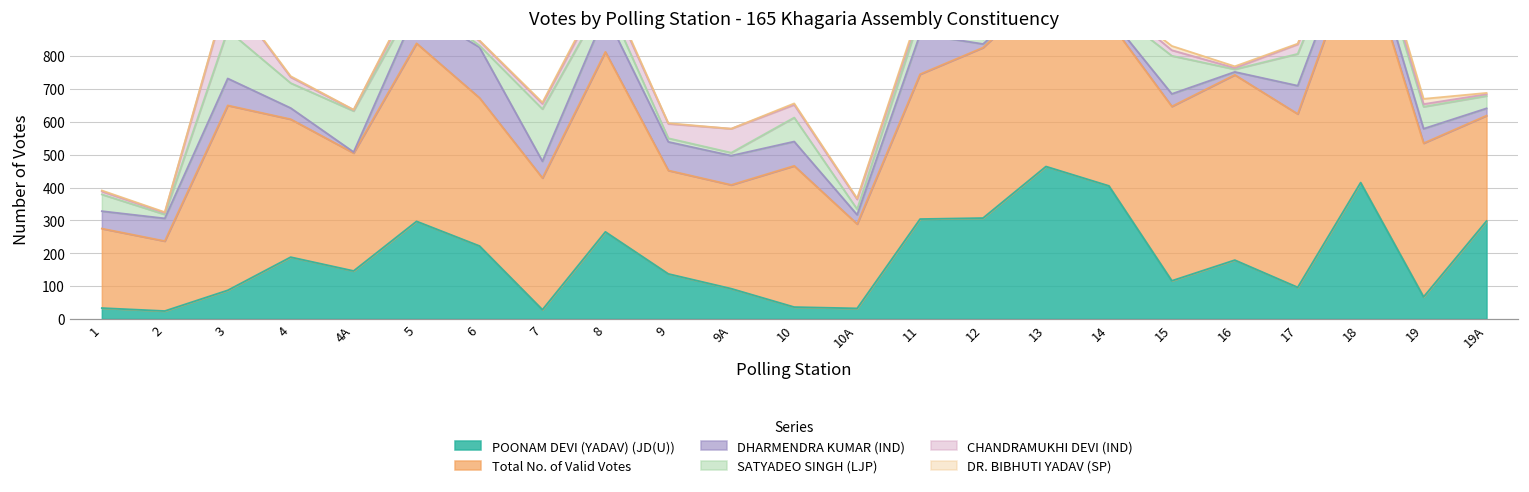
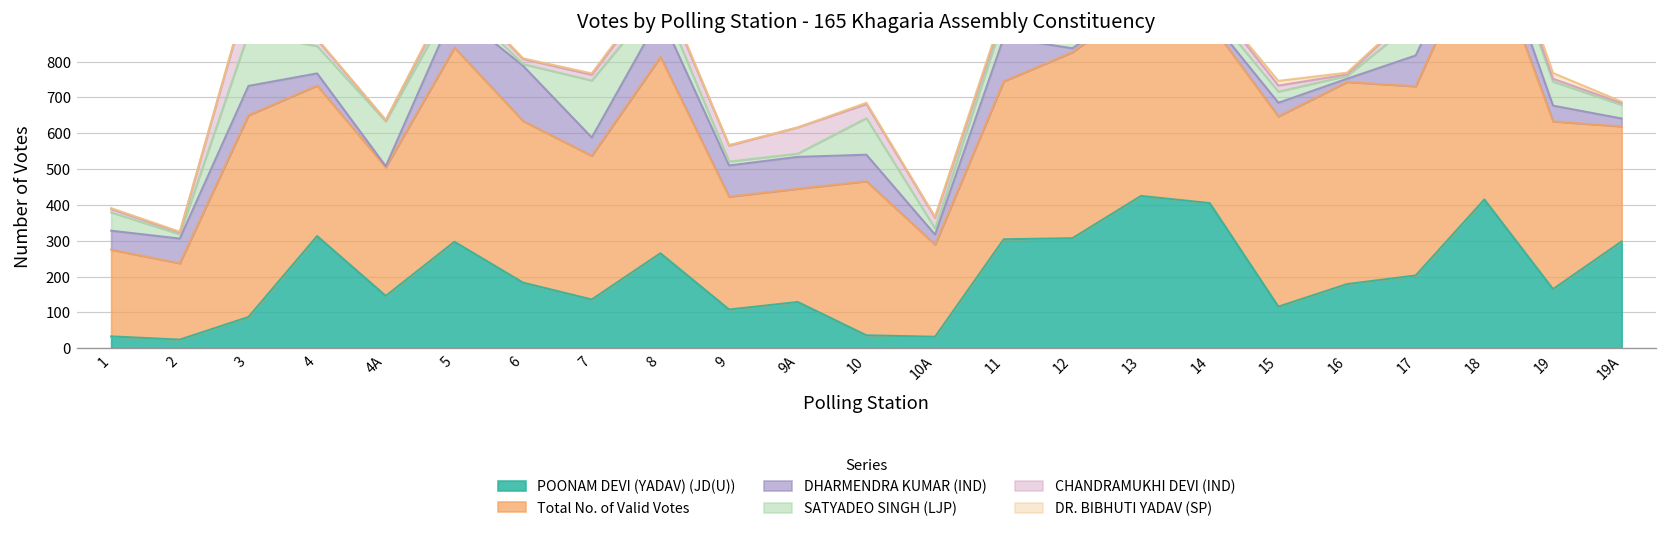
POONAM DEVI (YADAV) (JD(U)), 4: 190 -> 310
POONAM DEVI (YADAV) (JD(U)), 6: 220 -> 180
POONAM DEVI (YADAV) (JD(U)), 7: 30 -> 140
POONAM DEVI (YADAV) (JD(U)), 9: 140 -> 110
POONAM DEVI (YADAV) (JD(U)), 9A: 90 -> 130
SATYADEO SINGH (LJP), 10: 70 -> 100
POONAM DEVI (YADAV) (JD(U)), 13: 460 -> 430
SATYADEO SINGH (LJP), 15: 120 -> 30
POONAM DEVI (YADAV) (JD(U)), 17: 100 -> 200
POONAM DEVI (YADAV) (JD(U)), 19: 70 -> 170
